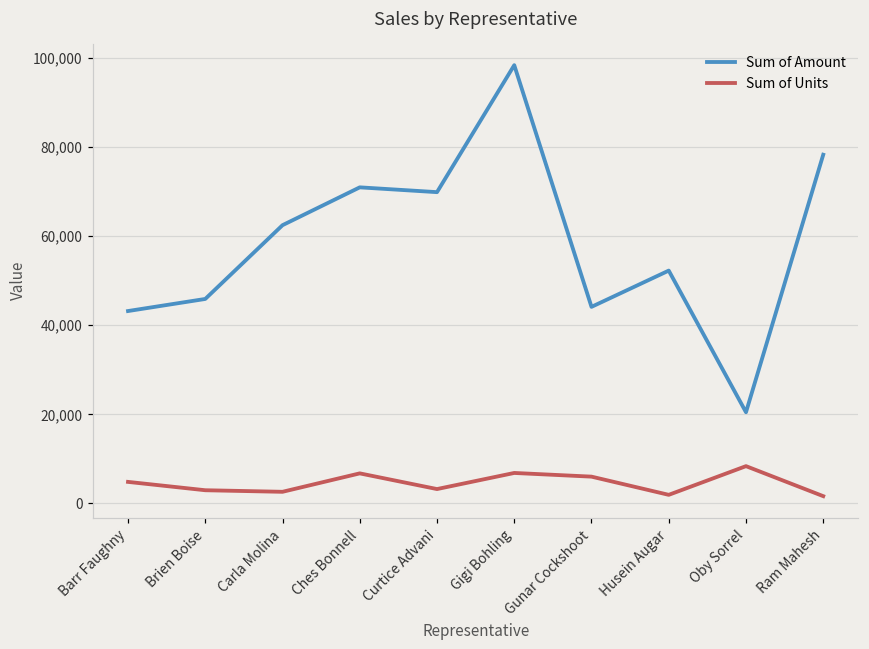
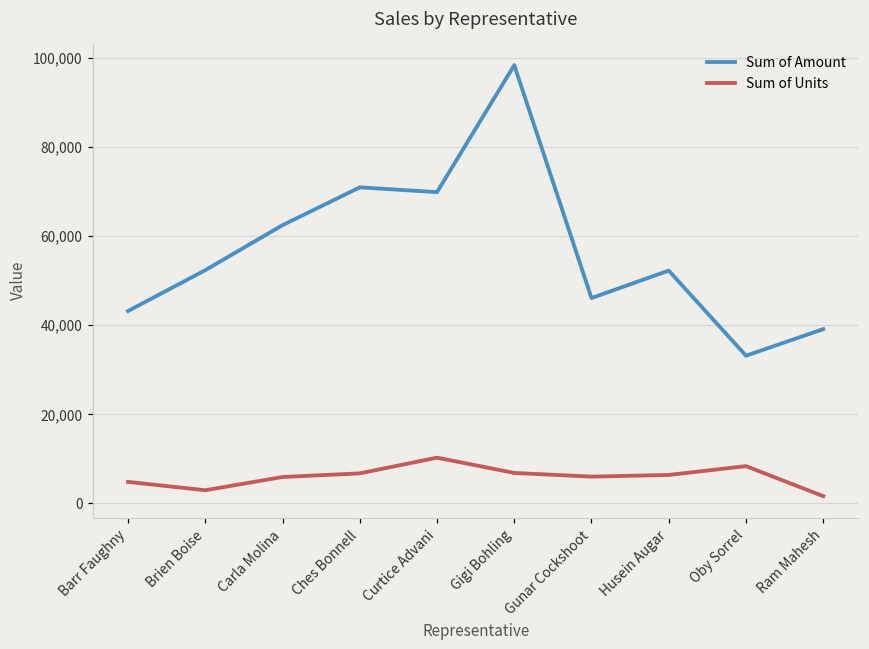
Sum of Amount, Brien Boise: 46,000 -> 52,000
Sum of Units, Carla Molina: 3,000 -> 6,000
Sum of Units, Curtice Advani: 3,000 -> 10,000
Sum of Amount, Gunar Cockshoot: 44,000 -> 46,000
Sum of Units, Husein Augar: 2,000 -> 6,000
Sum of Amount, Oby Sorrel: 20,000 -> 33,000
Sum of Amount, Ram Mahesh: 78,000 -> 39,000
